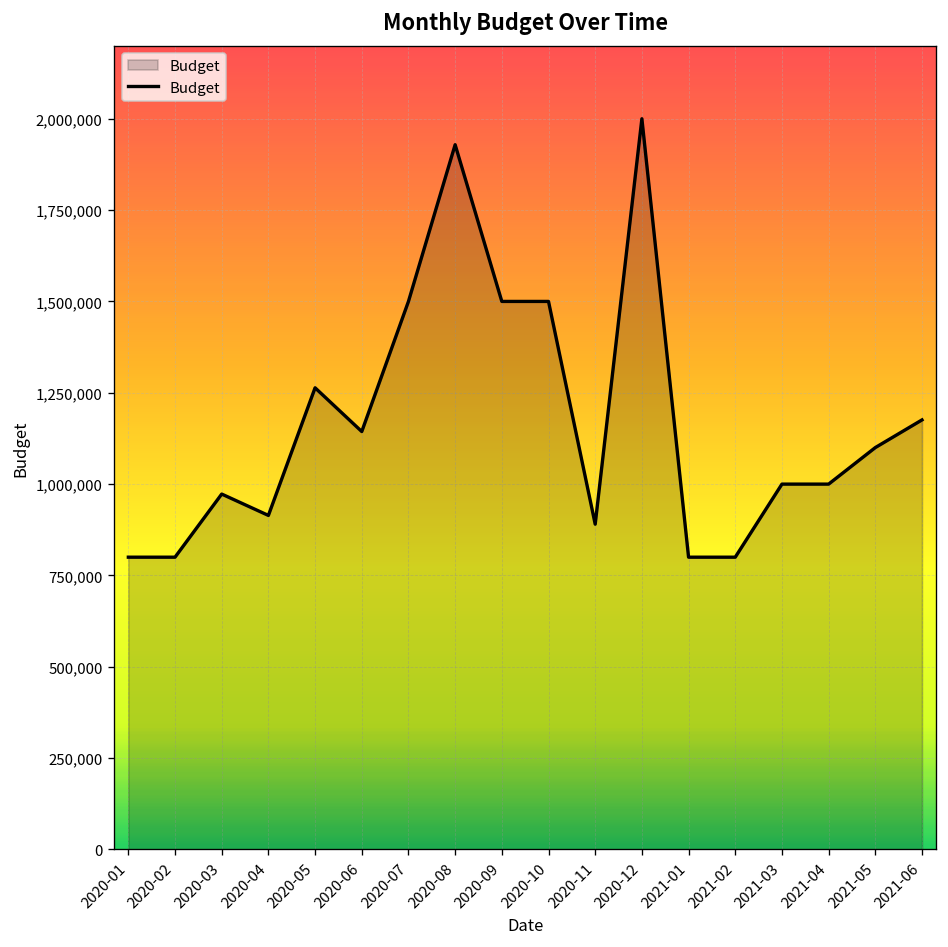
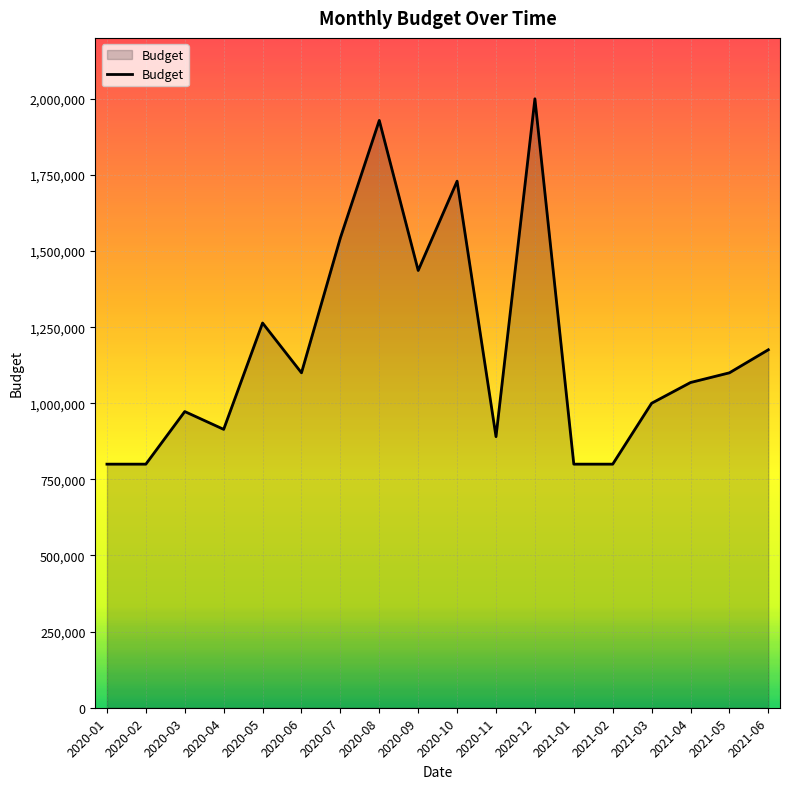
2020-06: 1,140,000 -> 1,100,000
2020-07: 1,500,000 -> 1,540,000
2020-09: 1,500,000 -> 1,440,000
2020-10: 1,500,000 -> 1,730,000
2021-04: 1,000,000 -> 1,070,000
